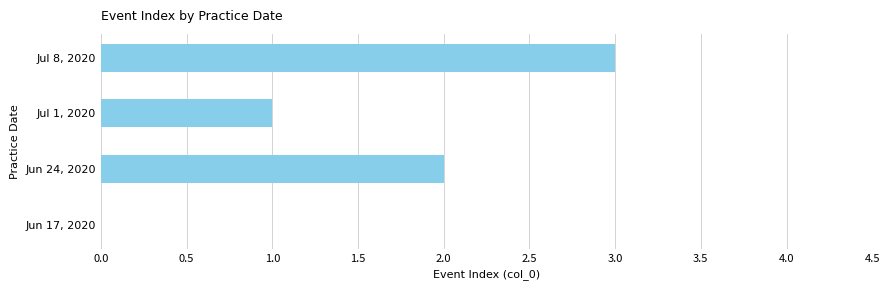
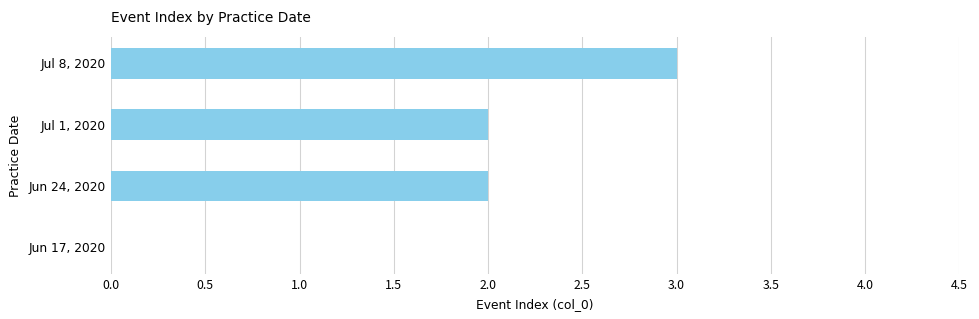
Jul 1, 2020: 1 -> 2
